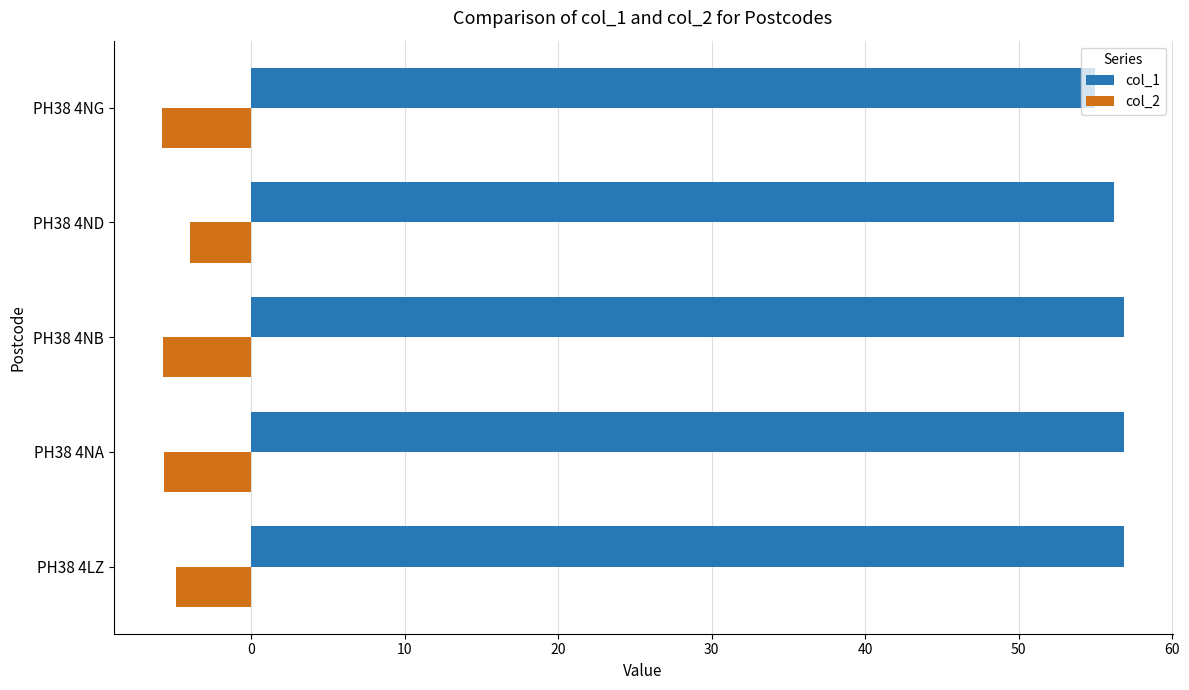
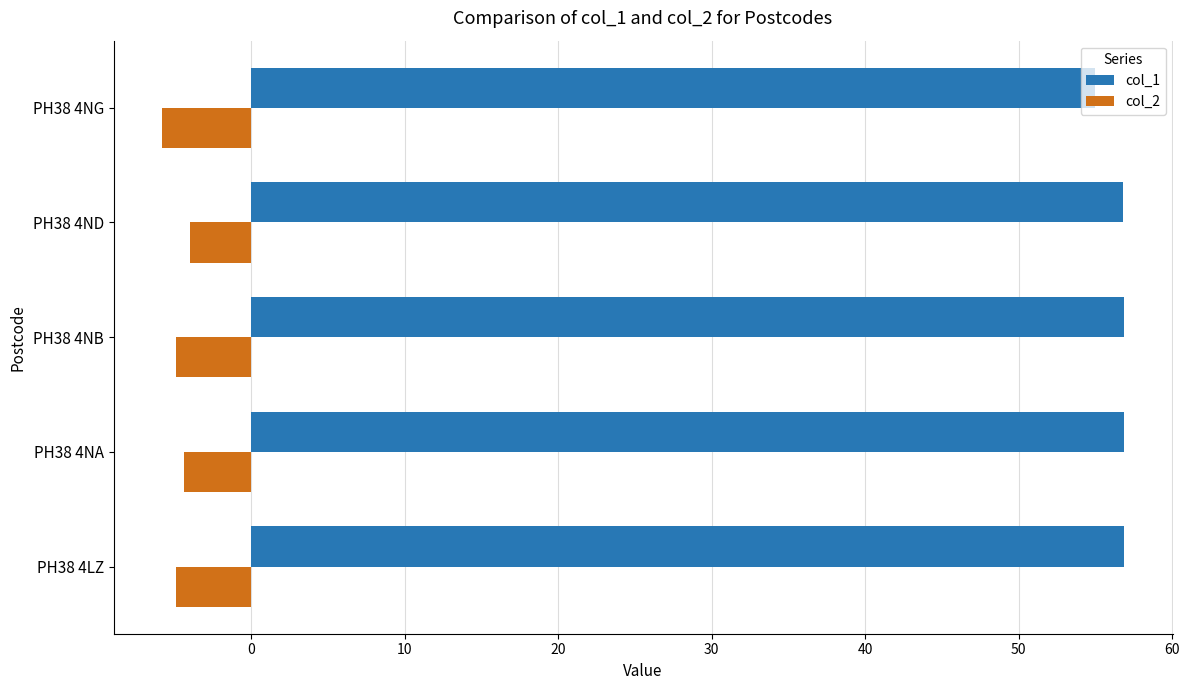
col_1, PH38 4ND: 56.2 -> 56.8
col_2, PH38 4NB: -5.8 -> -4.9
col_2, PH38 4NA: -5.7 -> -4.4
